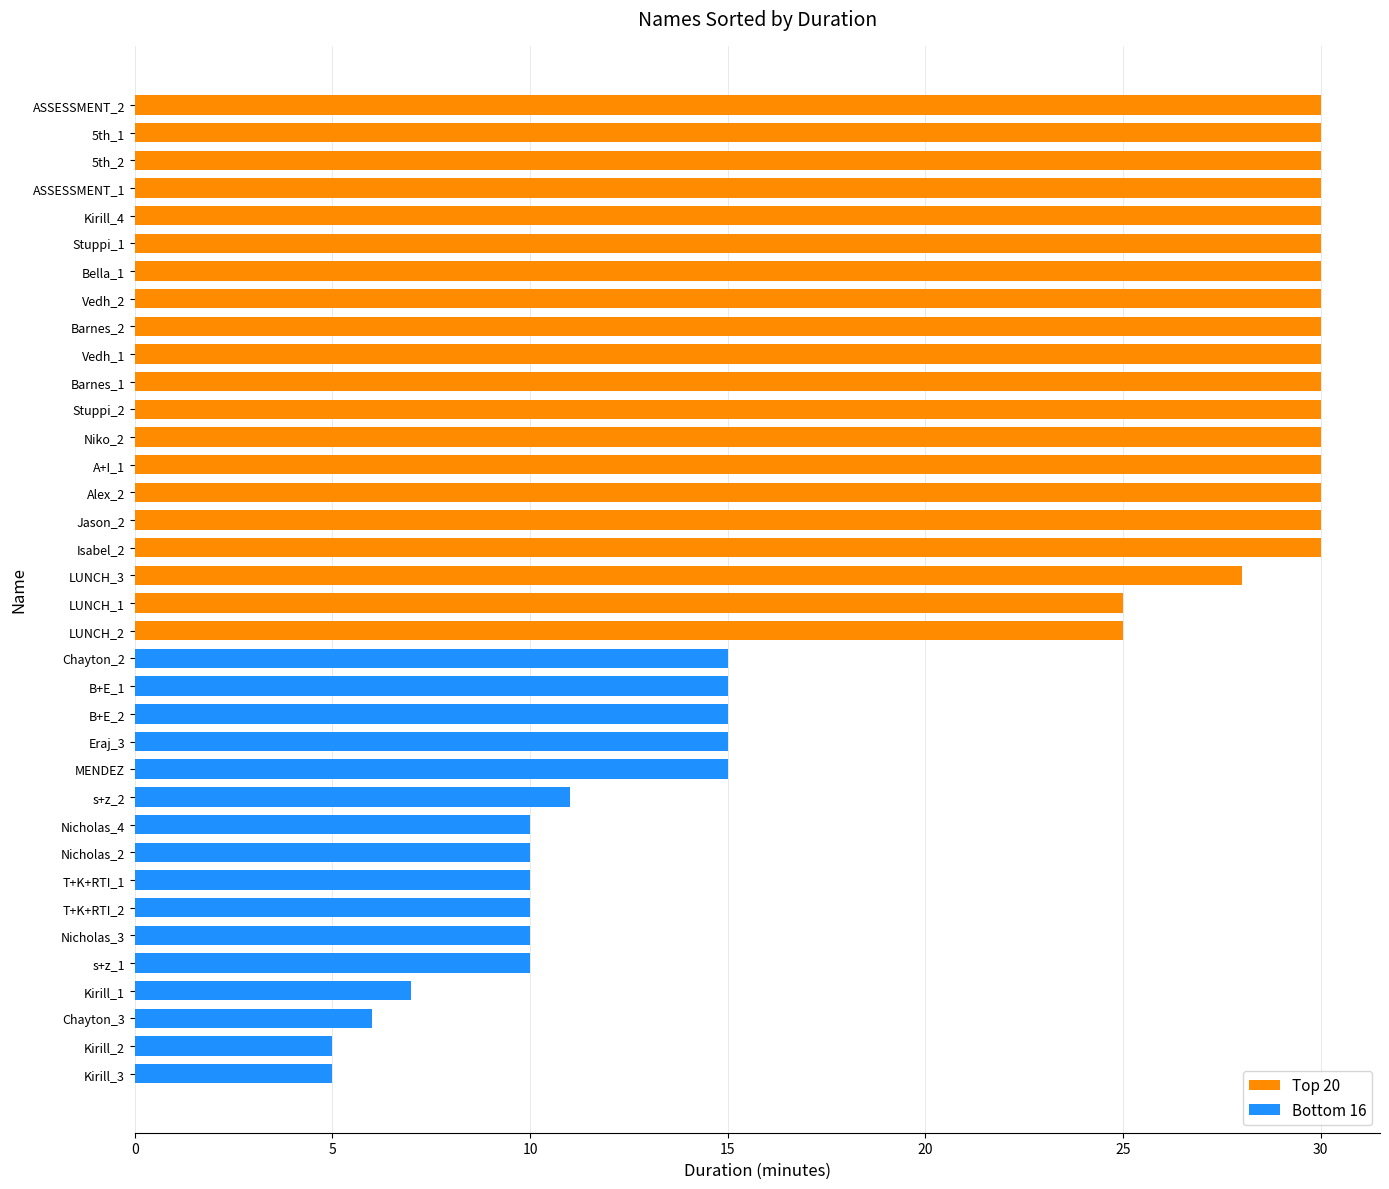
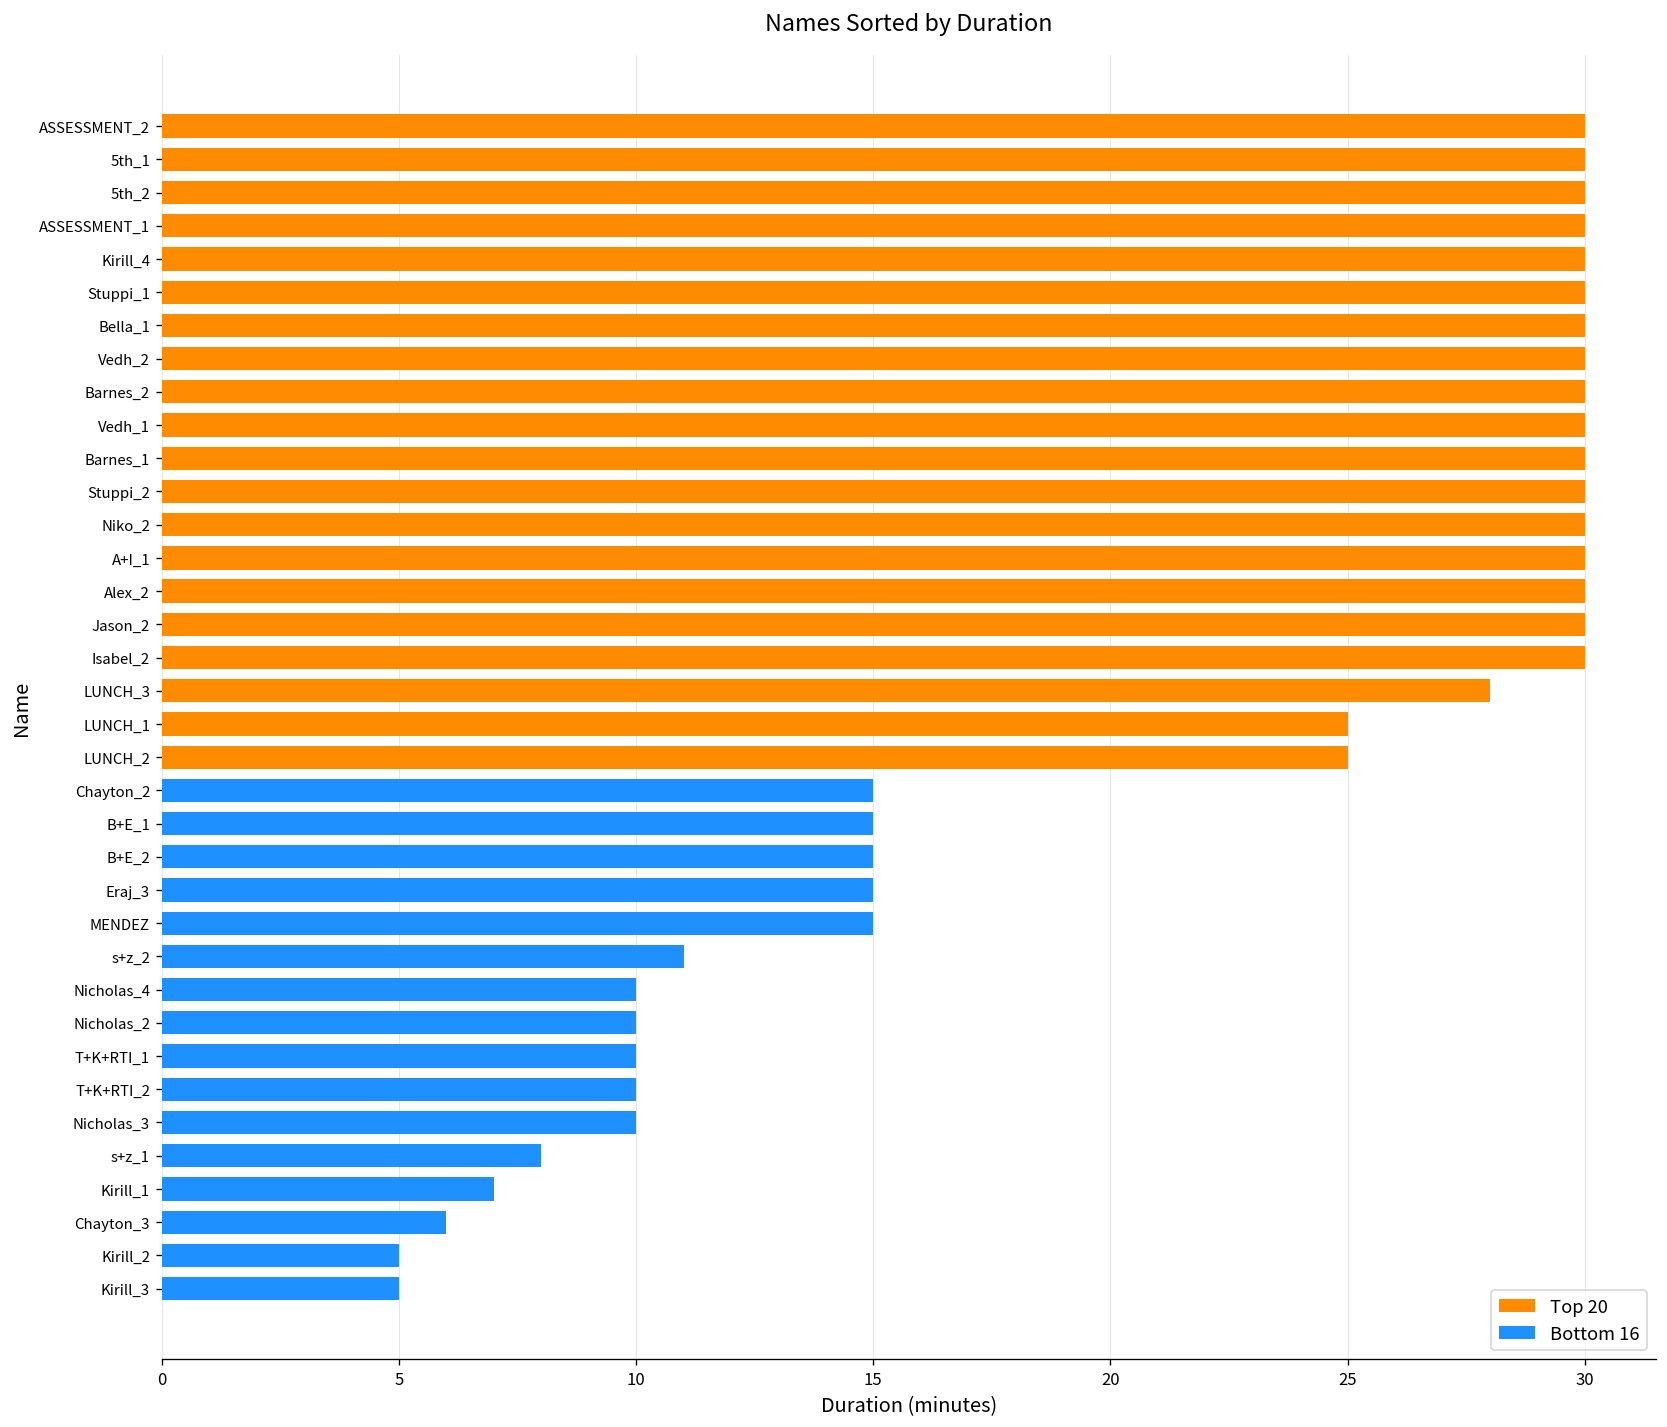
Bottom 16, s+z_1: 10 -> 8
